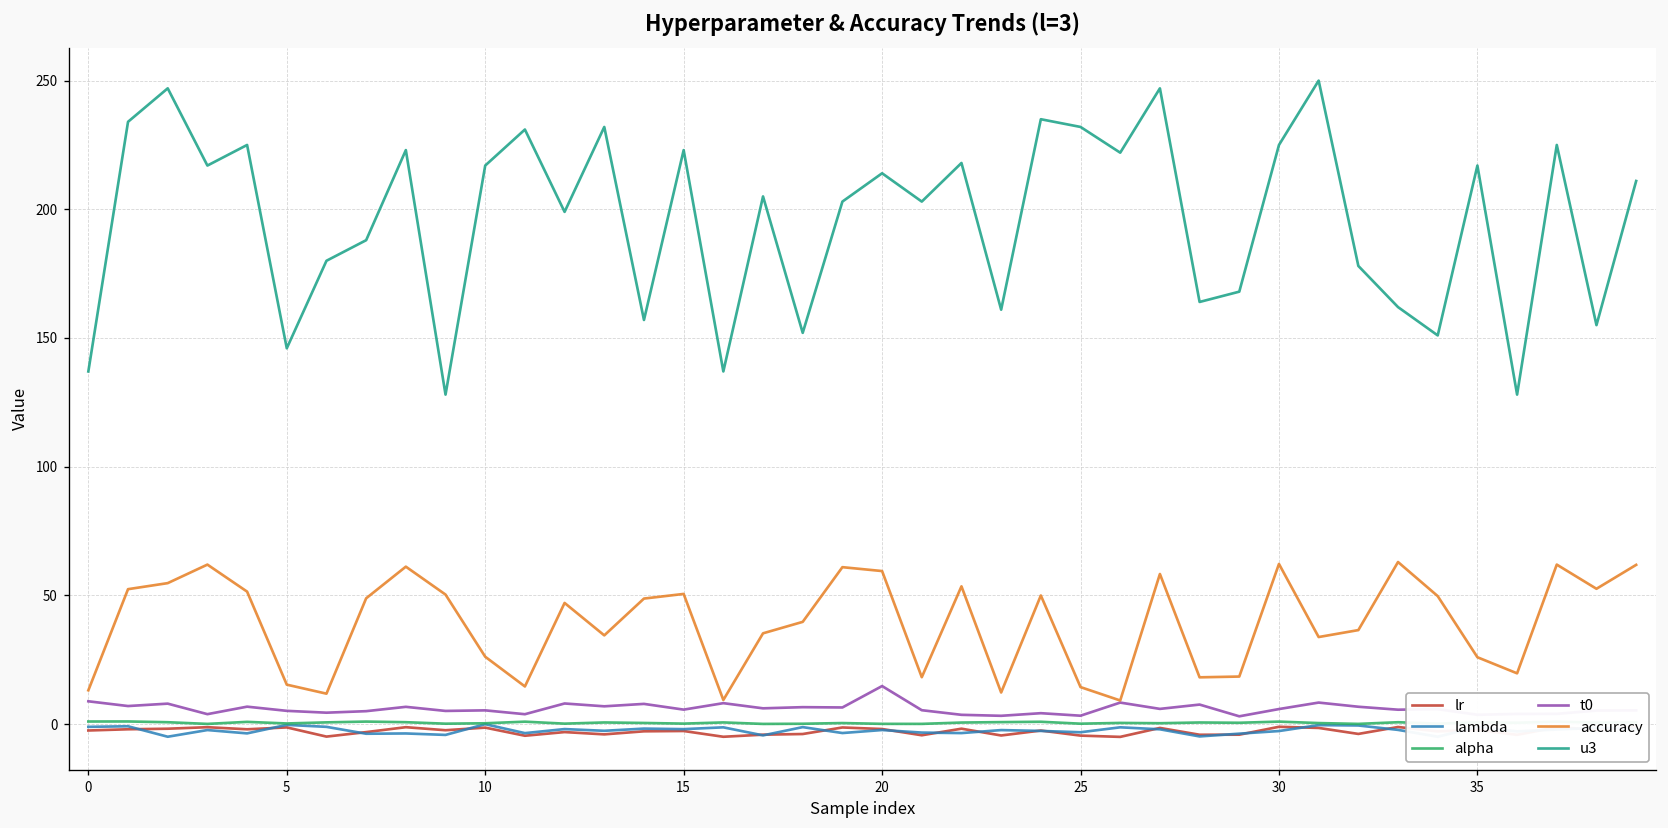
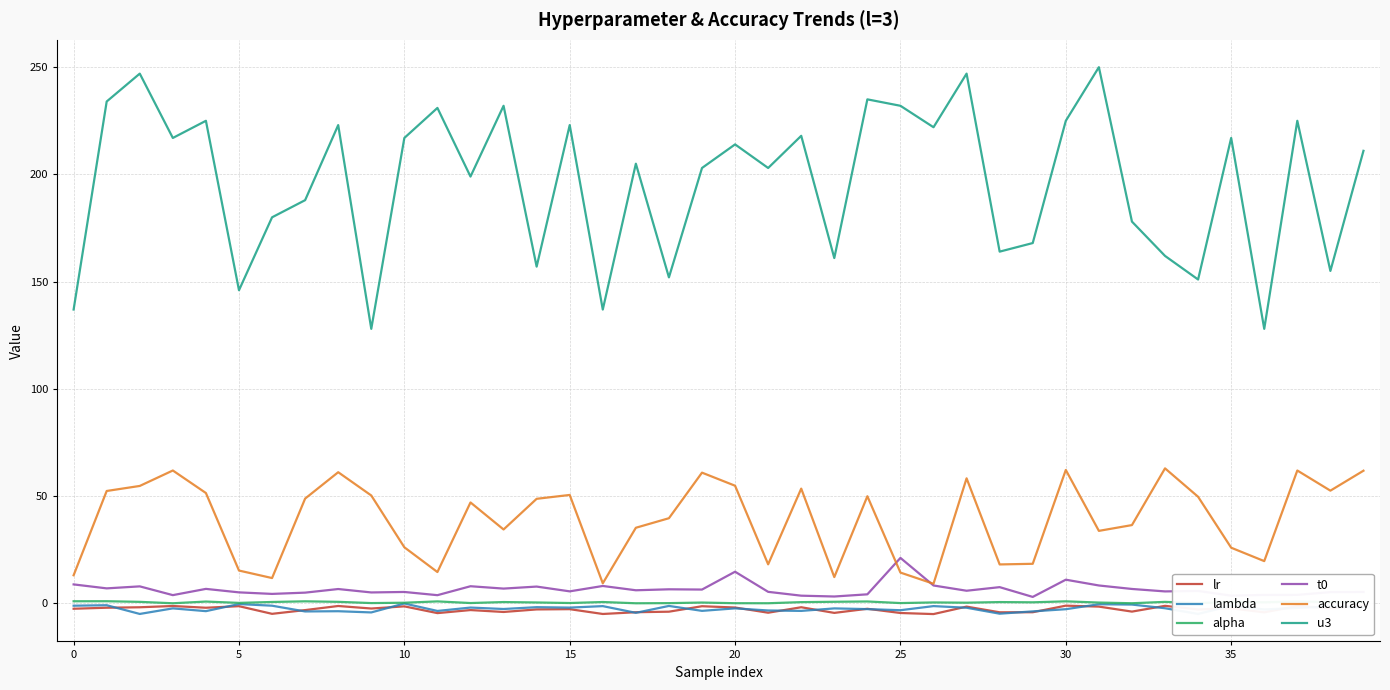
accuracy, 20: 59 -> 55
t0, 25: 3 -> 21
t0, 30: 6 -> 11
